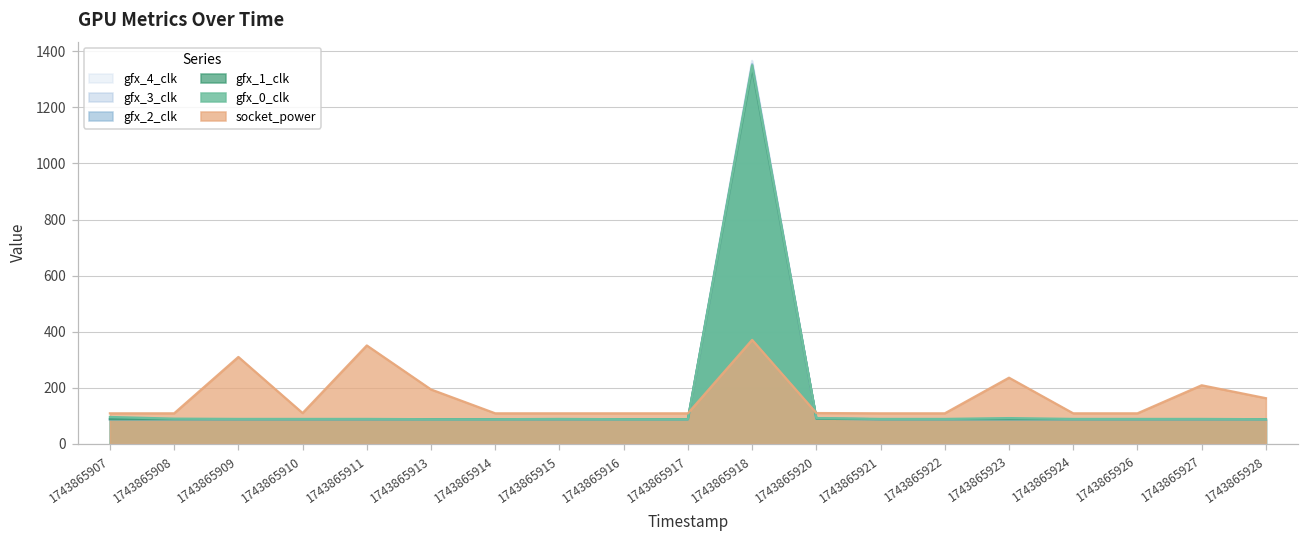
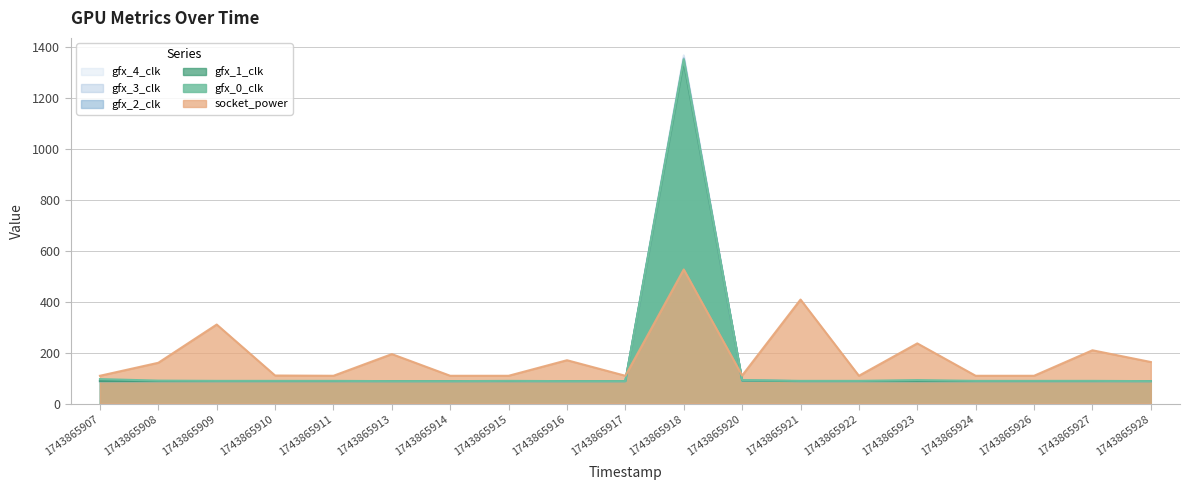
socket_power, 1743865908: 110 -> 160
socket_power, 1743865911: 350 -> 110
socket_power, 1743865916: 110 -> 170
socket_power, 1743865918: 370 -> 530
socket_power, 1743865921: 110 -> 410
